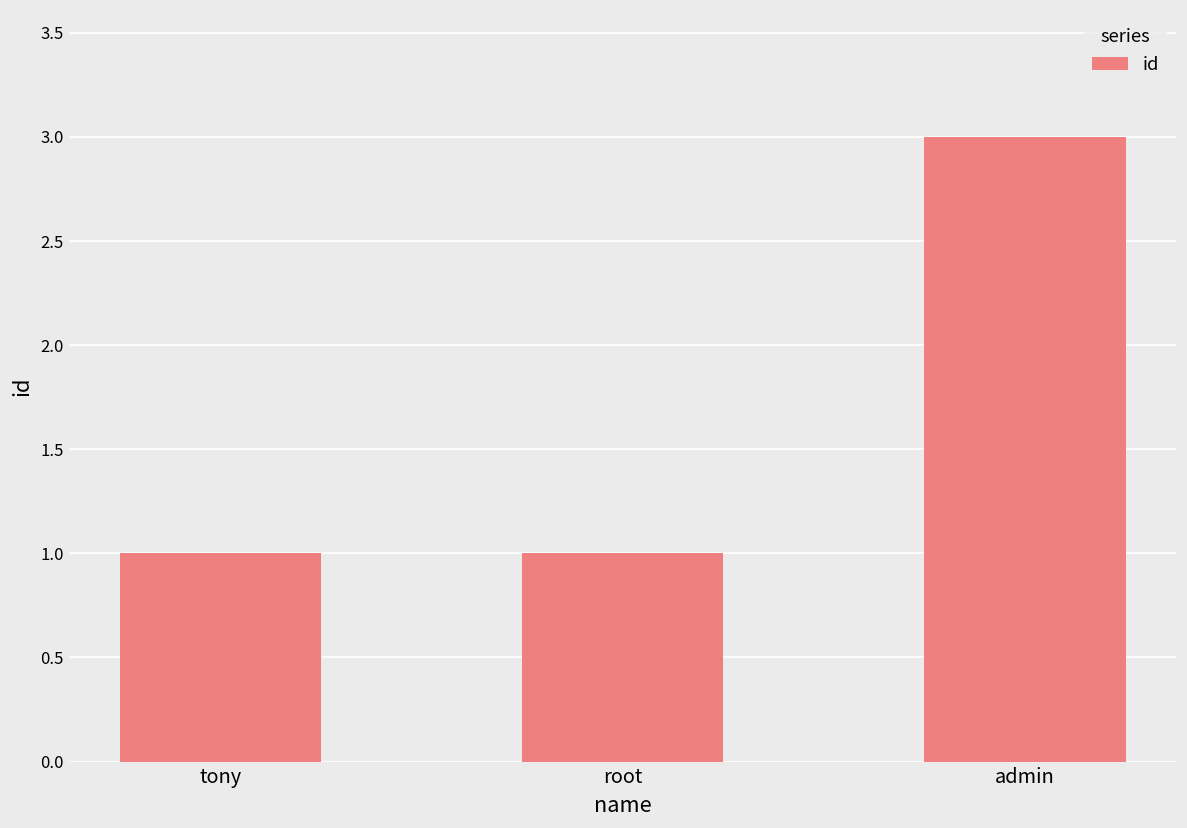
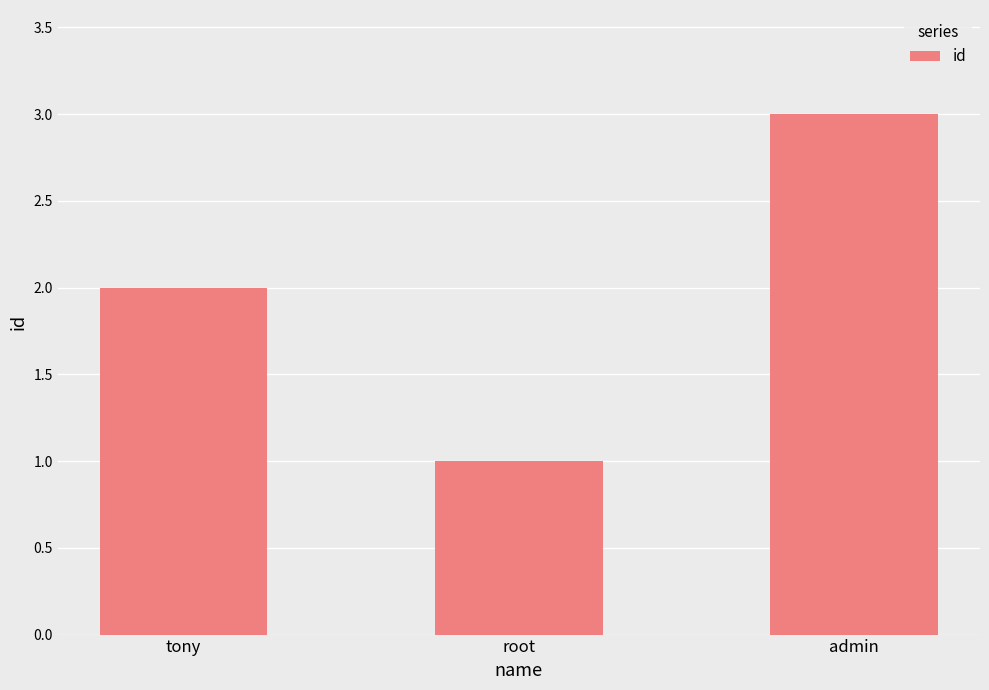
tony: 1 -> 2
